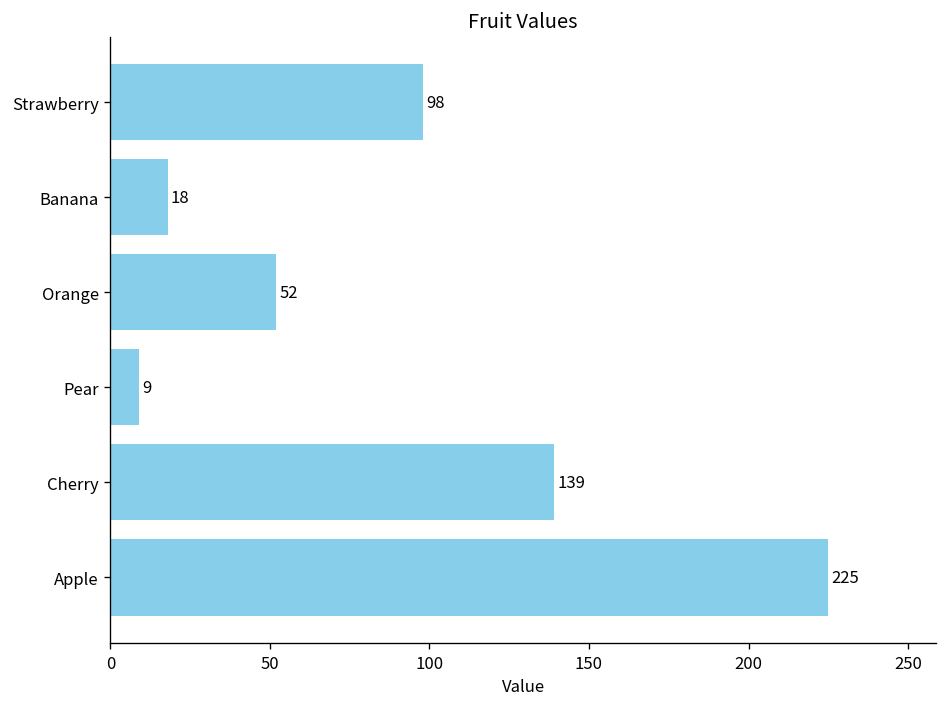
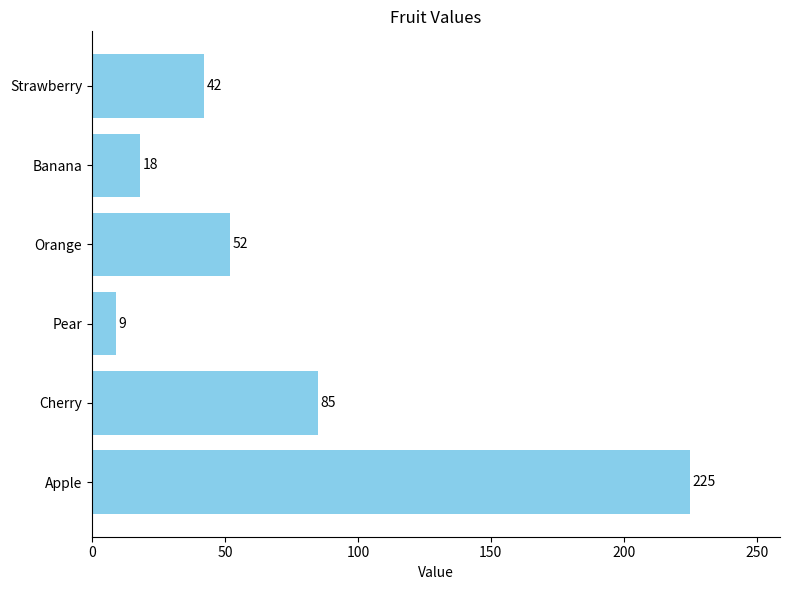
Strawberry: 98 -> 42
Cherry: 139 -> 85
